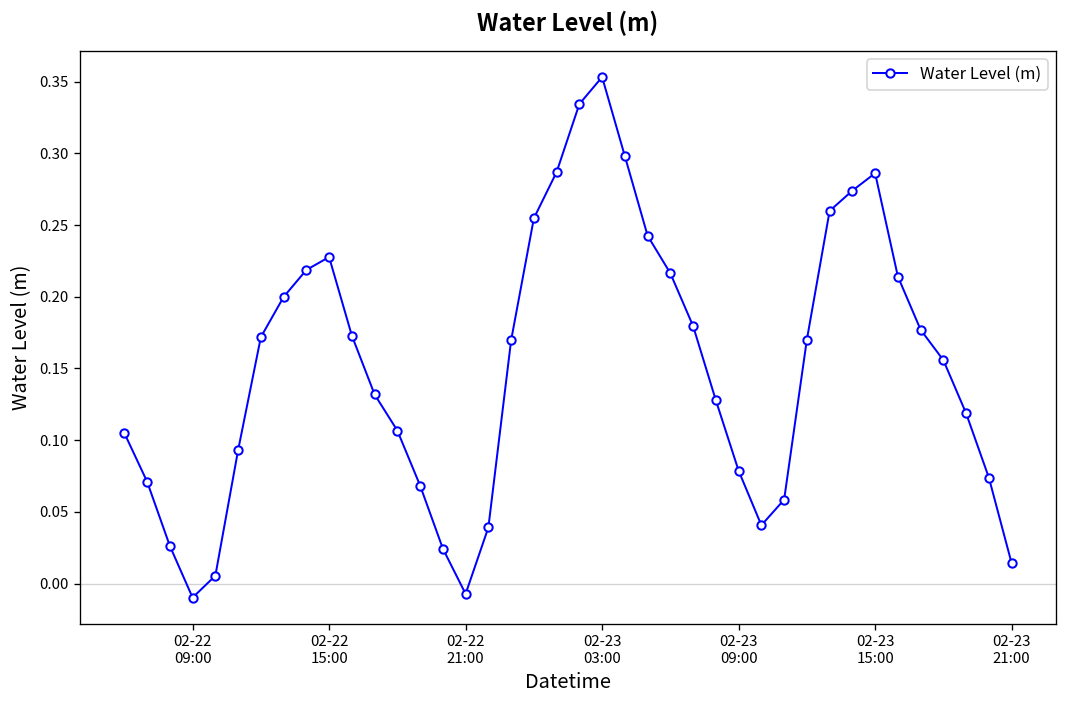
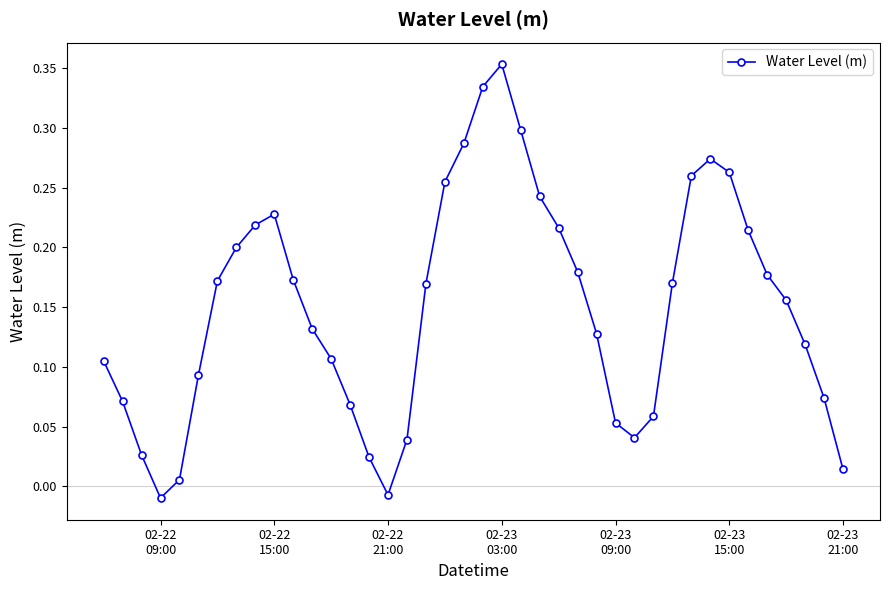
02-23 09:00: 0.079 -> 0.053
02-23 15:00: 0.286 -> 0.263
